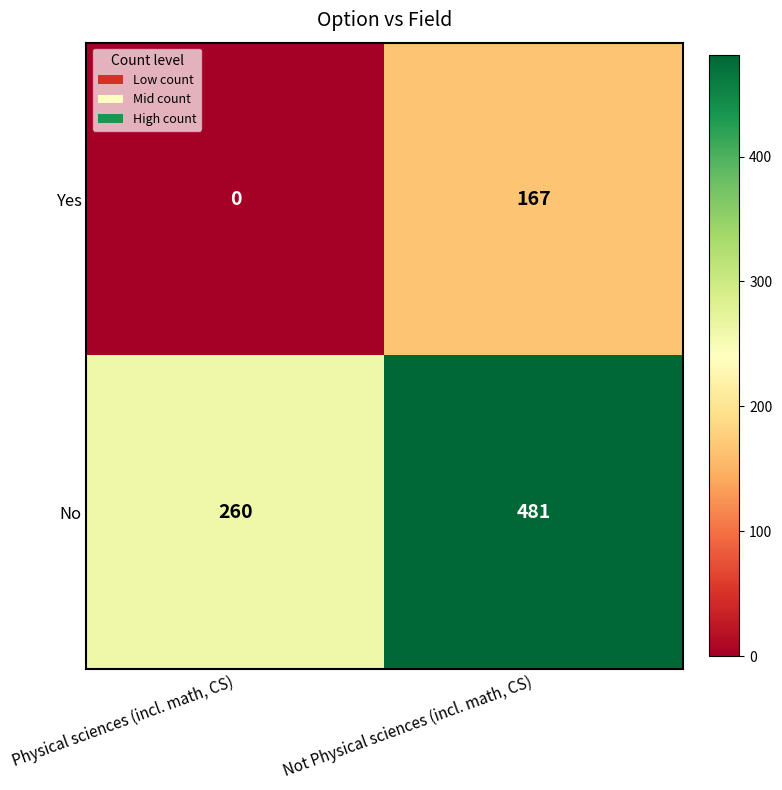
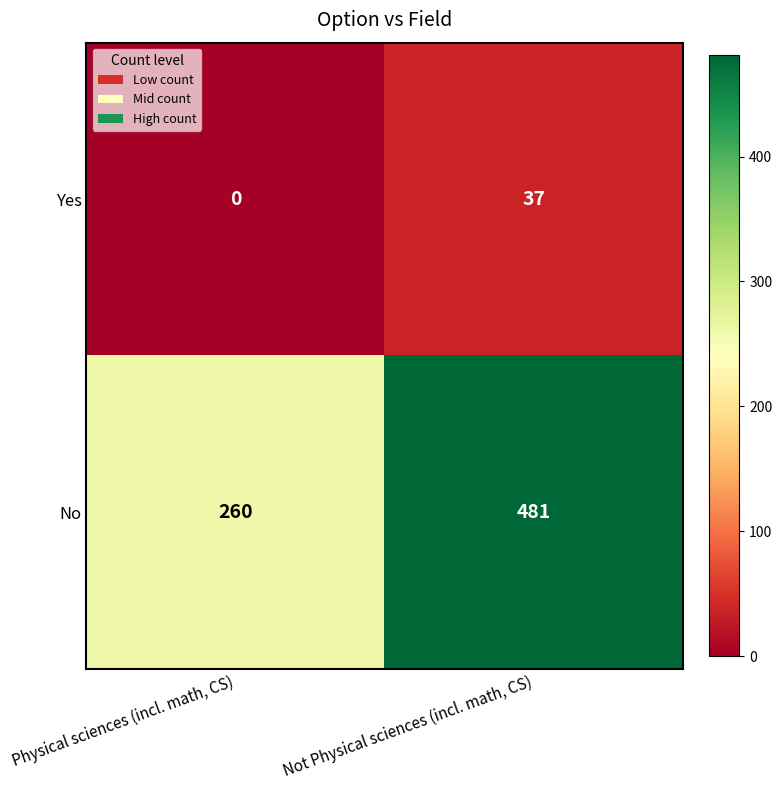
Yes, Not Physical sciences (incl. math, CS): 167 -> 37
